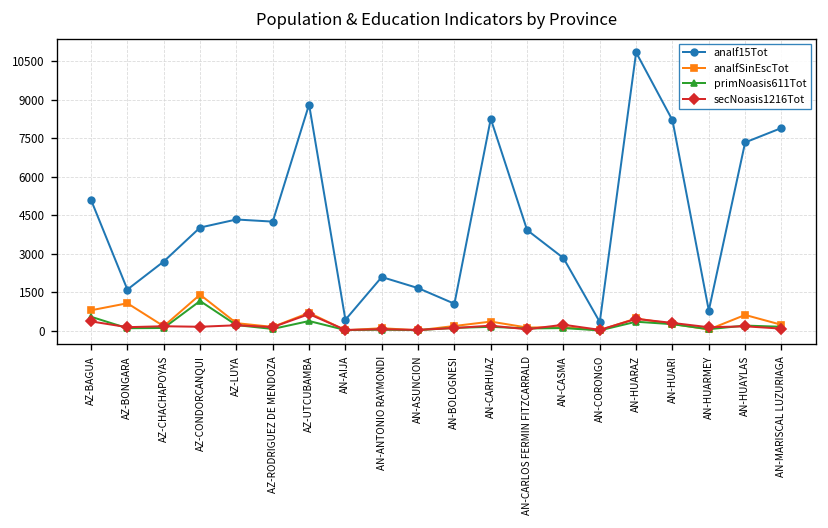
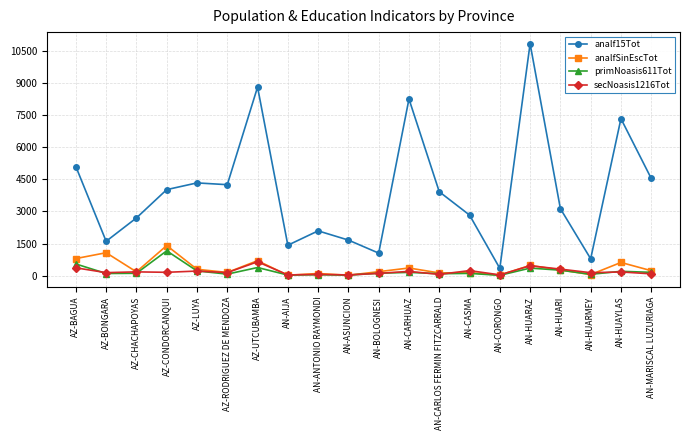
analf15Tot, AN-AIJA: 400 -> 1400
analf15Tot, AN-HUARI: 8200 -> 3100
analf15Tot, AN-MARISCAL LUZURIAGA: 7900 -> 4500
